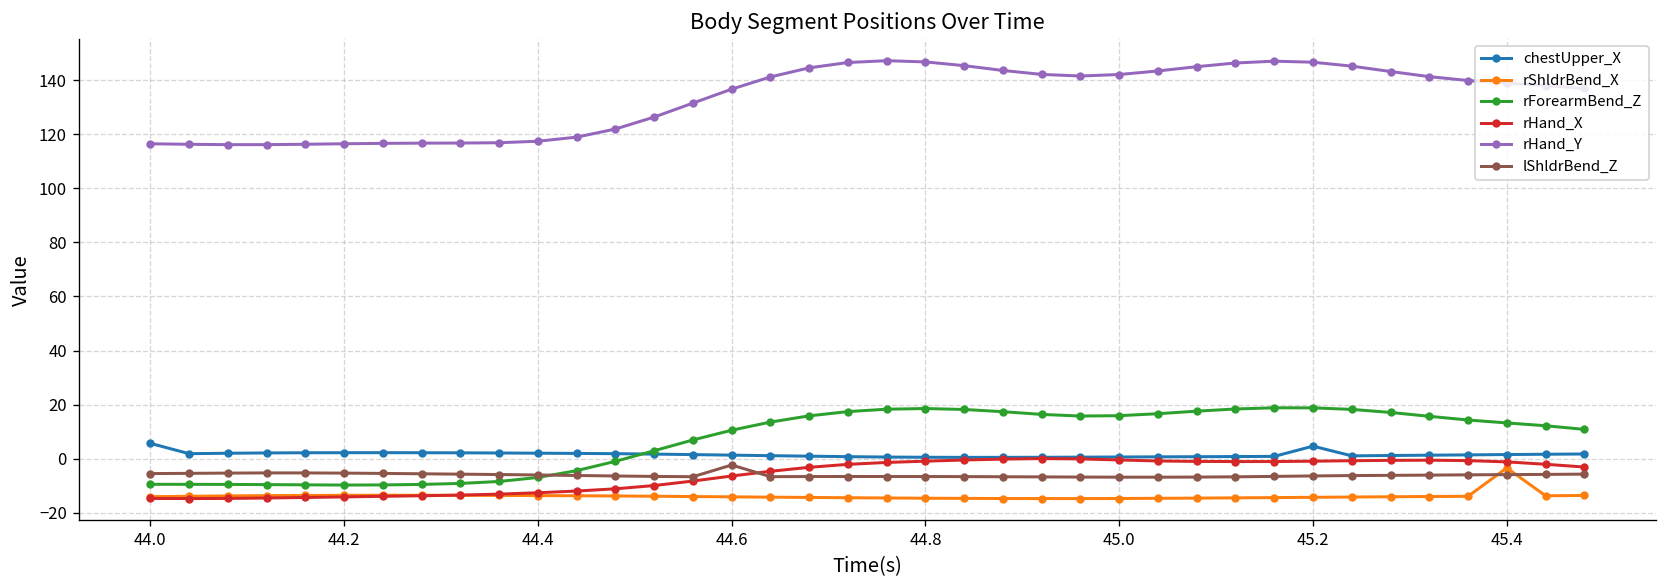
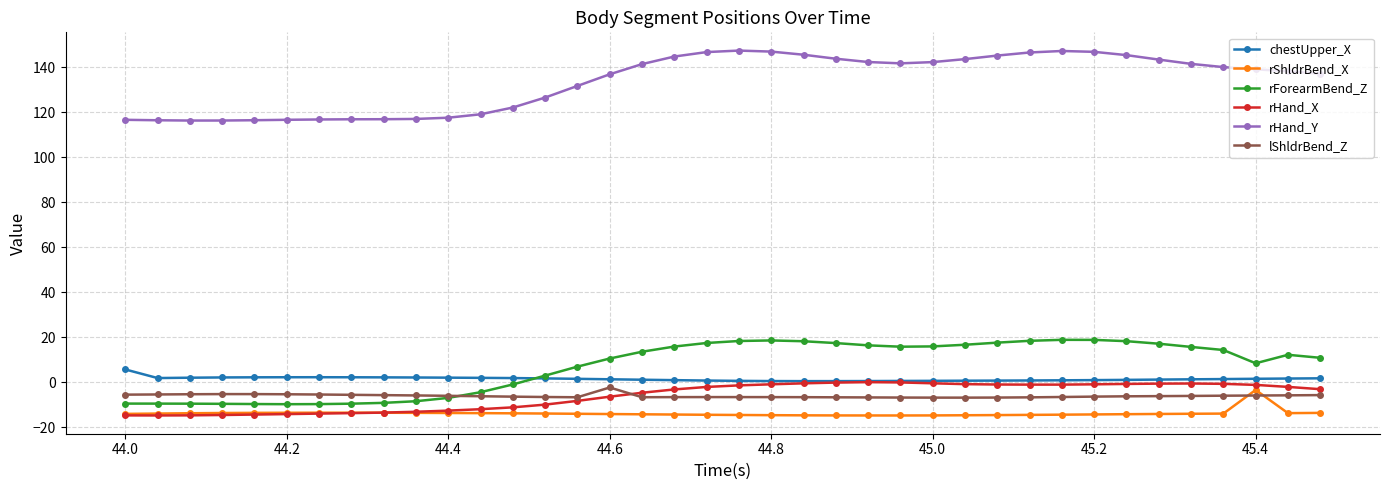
chestUpper_X, 45.2: 5 -> 1
rForearmBend_Z, 45.4: 13 -> 8
